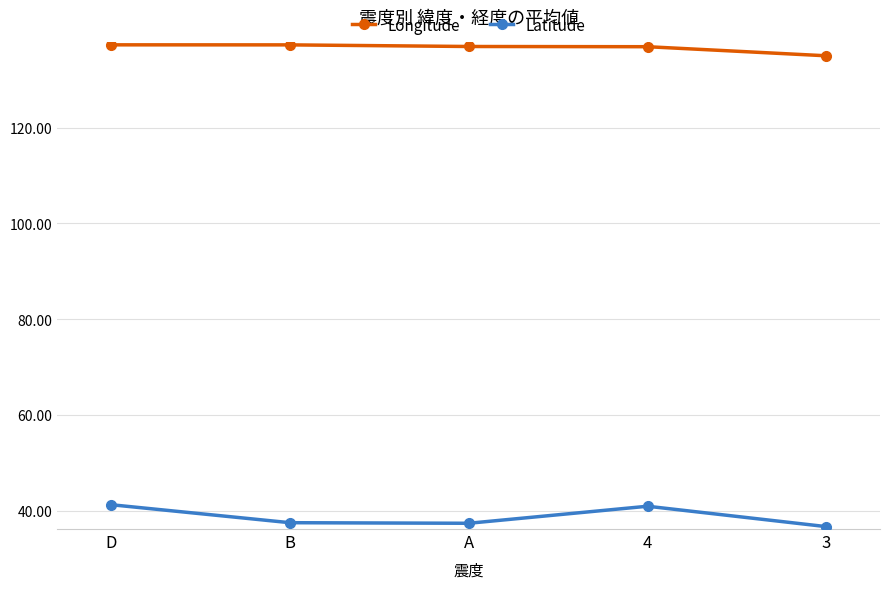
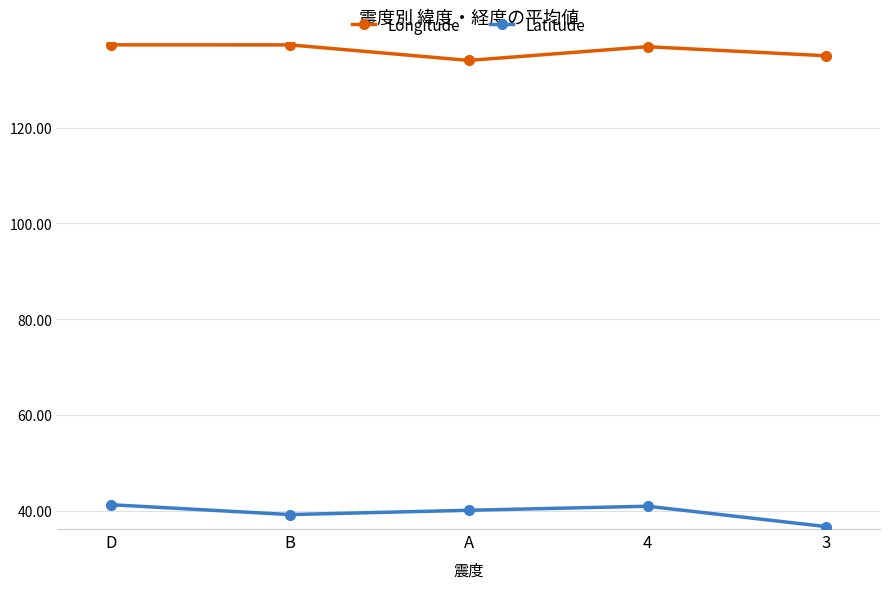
Latitude, B: 37 -> 39
Longitude, A: 137 -> 134
Latitude, A: 37 -> 40
